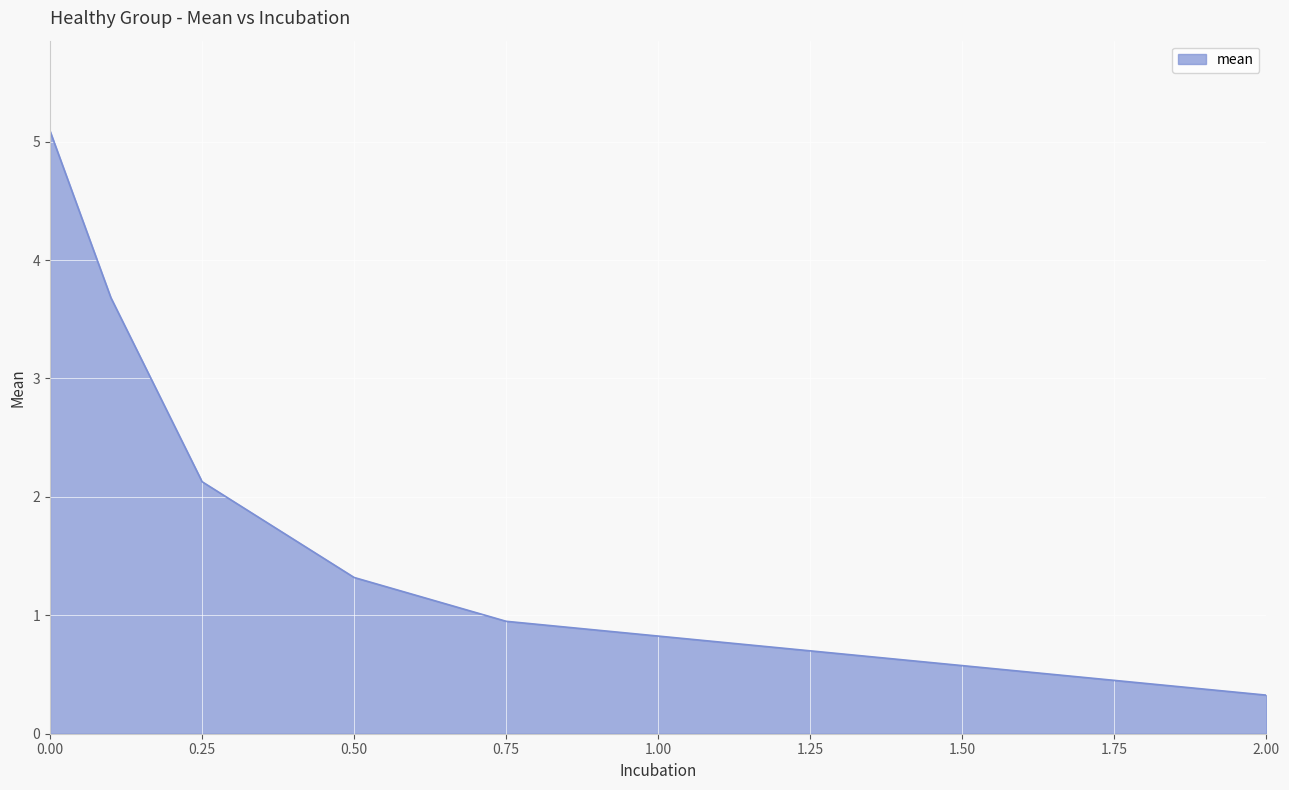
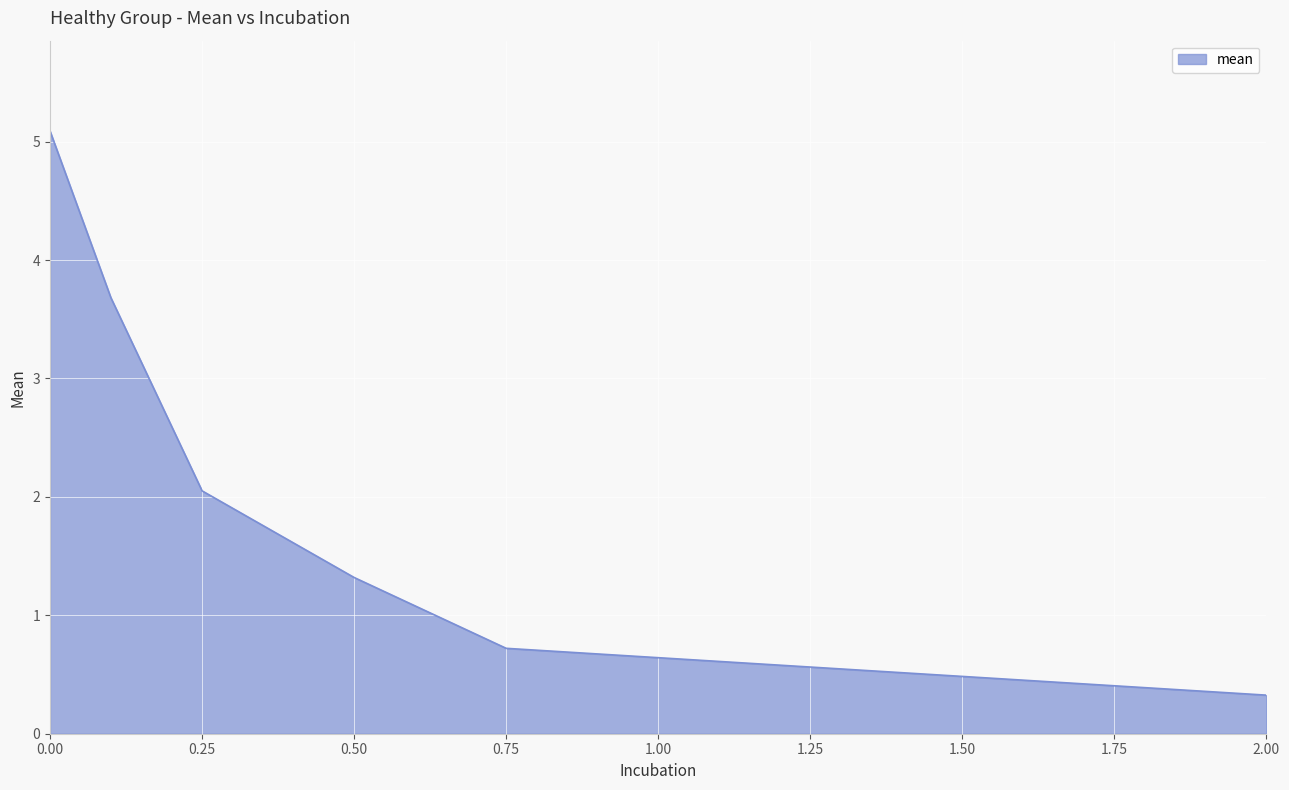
0.25: 2.13 -> 2.05
0.75: 0.95 -> 0.72
